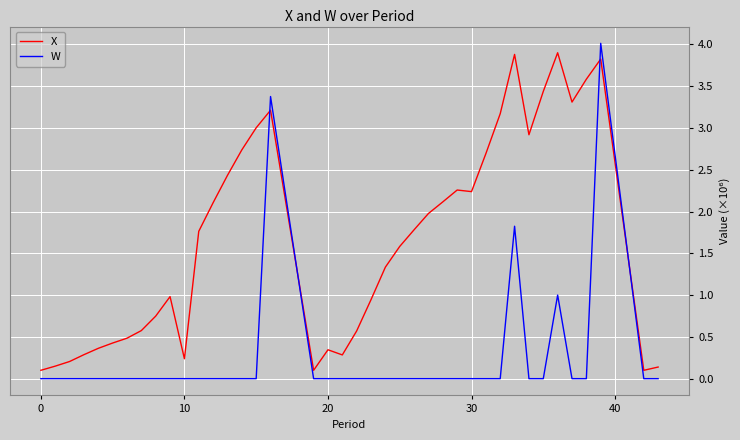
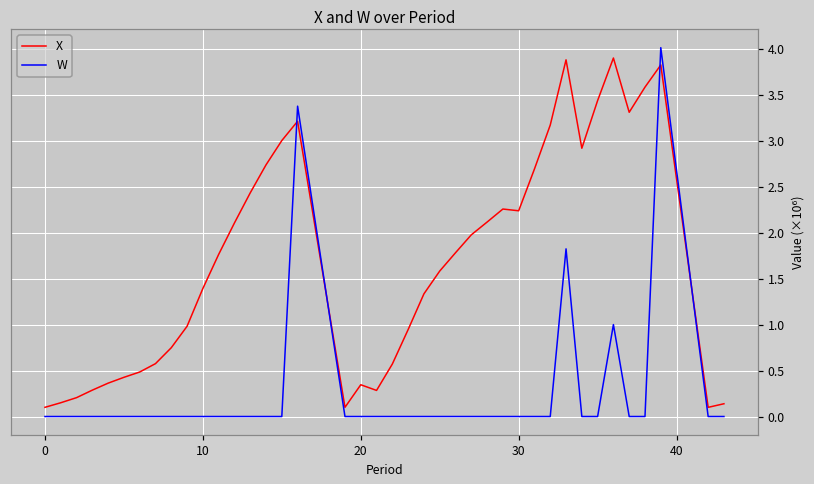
X, 10: 0.2 -> 1.4
